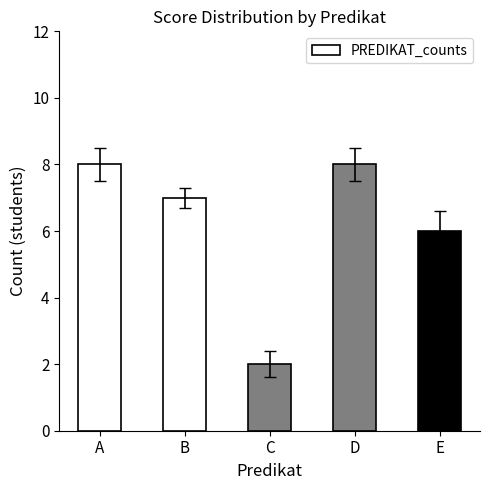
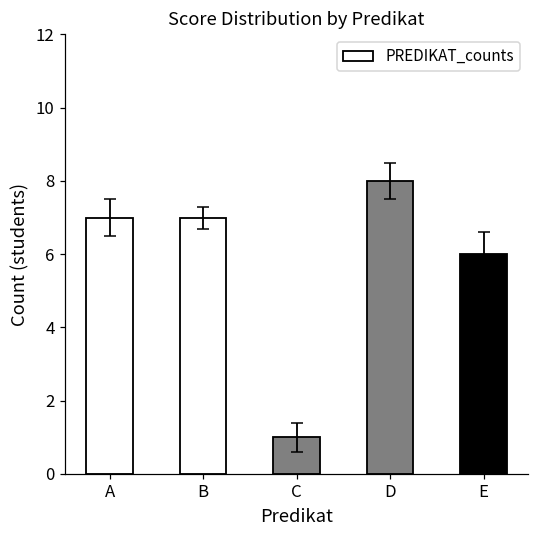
PREDIKAT_counts, A: 8 -> 7
PREDIKAT_counts, C: 2 -> 1
